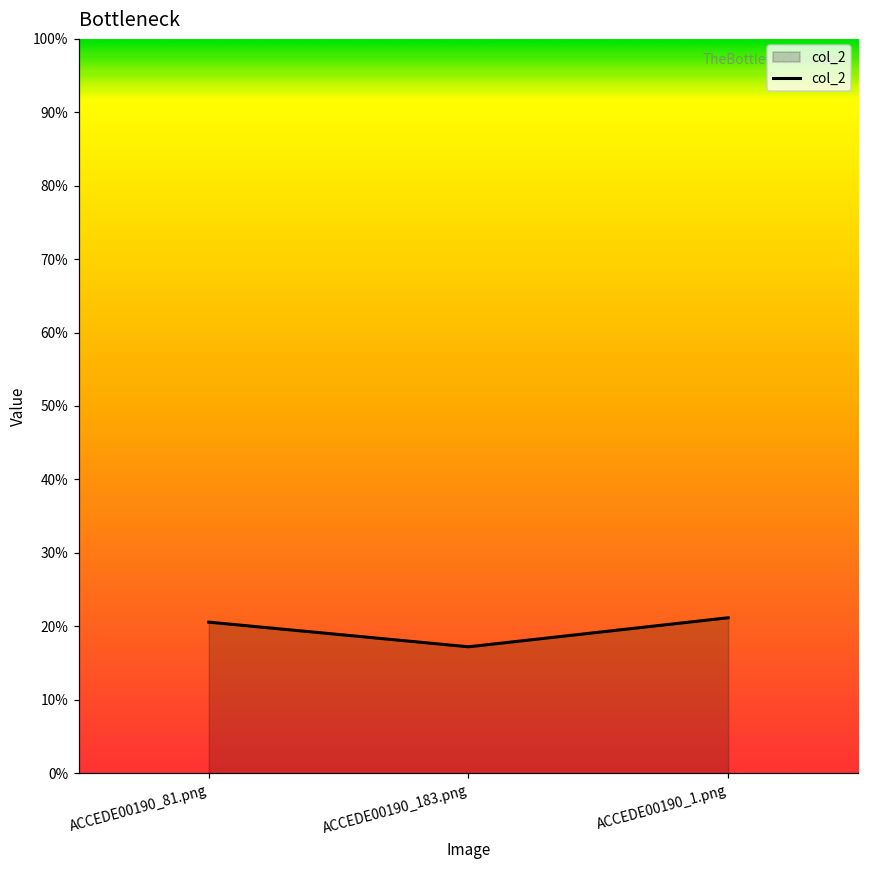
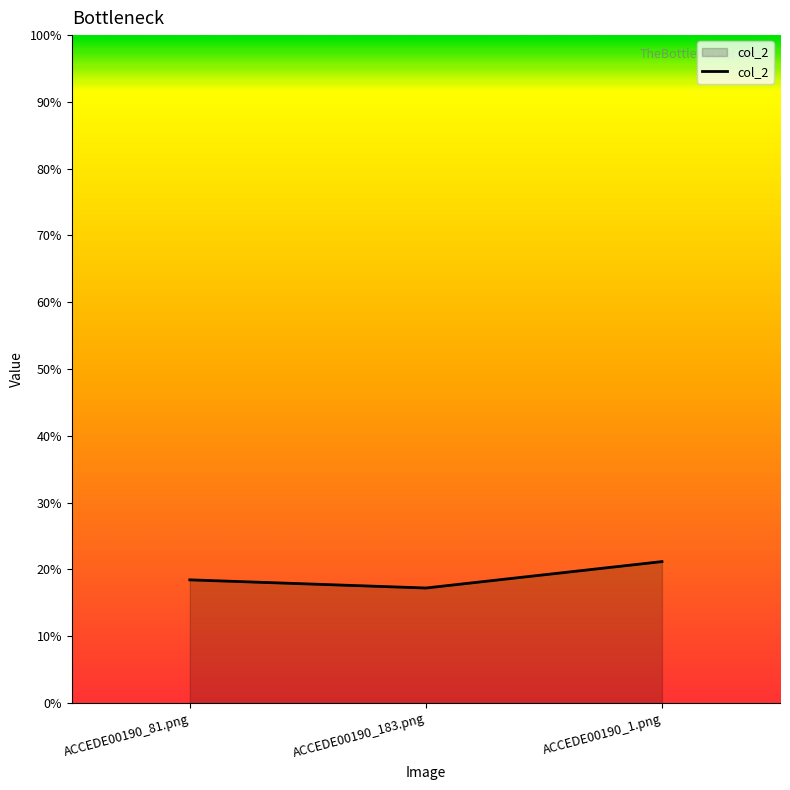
ACCEDE00190_81.png: 21% -> 18%
